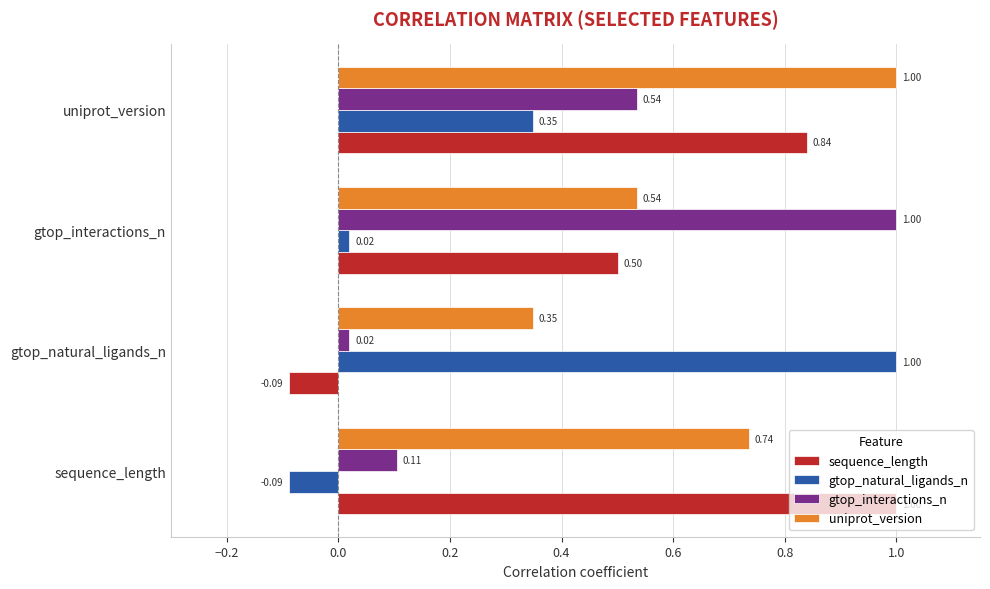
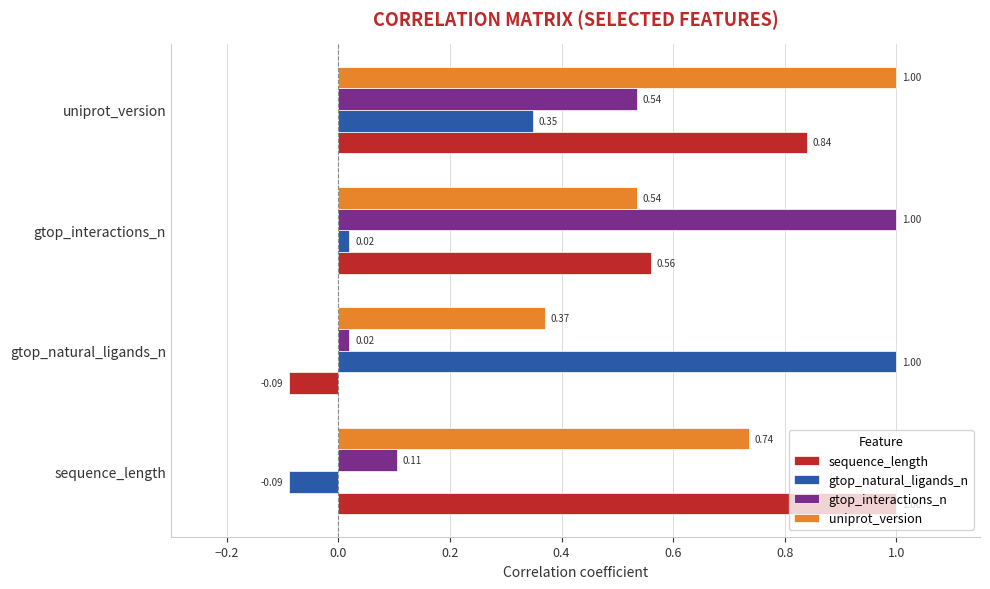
sequence_length, gtop_interactions_n: 0.50 -> 0.56
uniprot_version, gtop_natural_ligands_n: 0.35 -> 0.37
